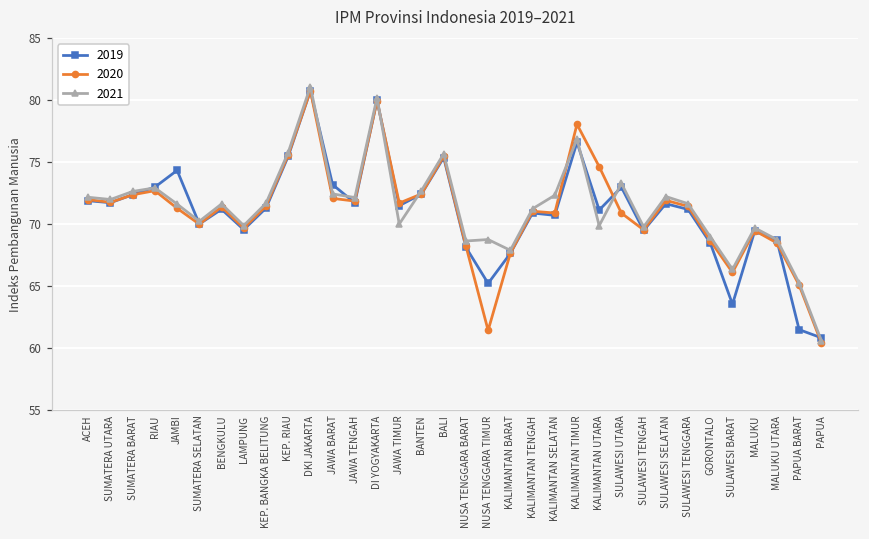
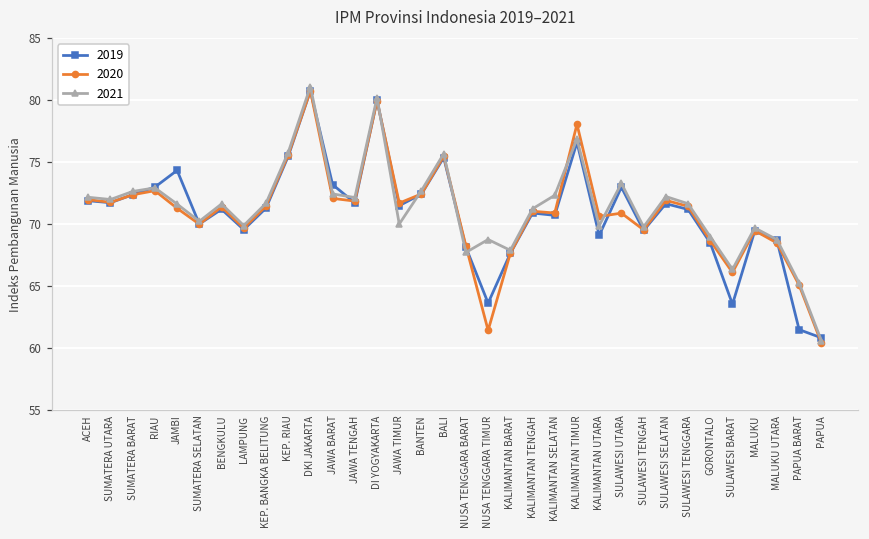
2021, NUSA TENGGARA BARAT: 68.7 -> 67.7
2019, NUSA TENGGARA TIMUR: 65.2 -> 63.6
2019, KALIMANTAN UTARA: 71.2 -> 69.1
2020, KALIMANTAN UTARA: 74.7 -> 70.6
